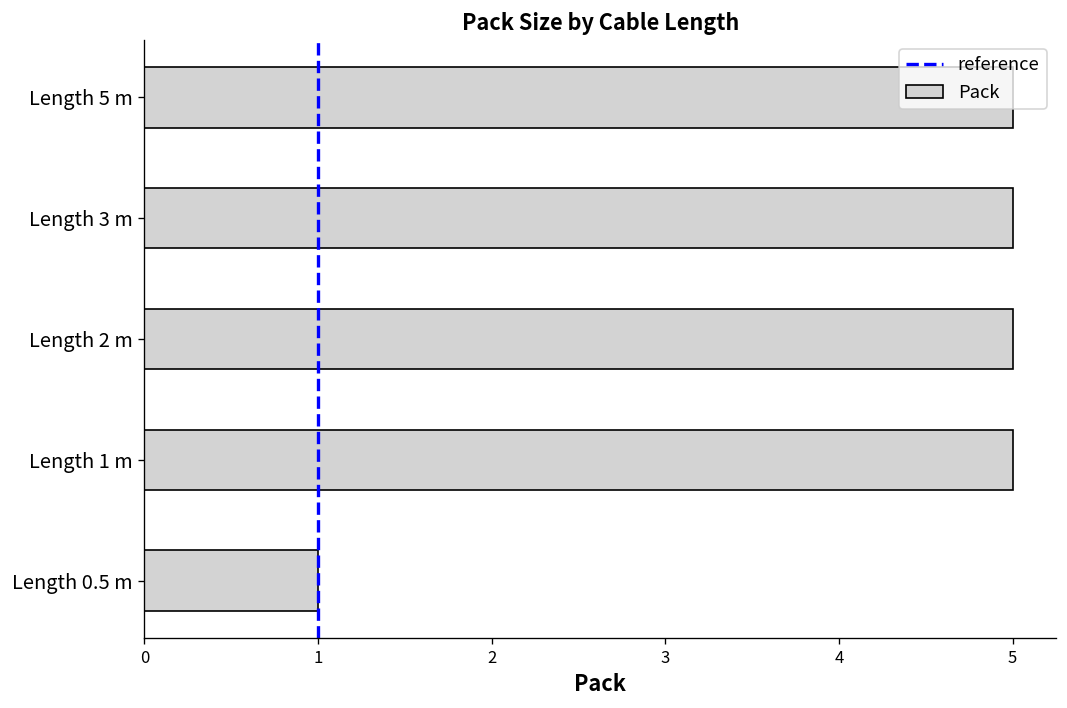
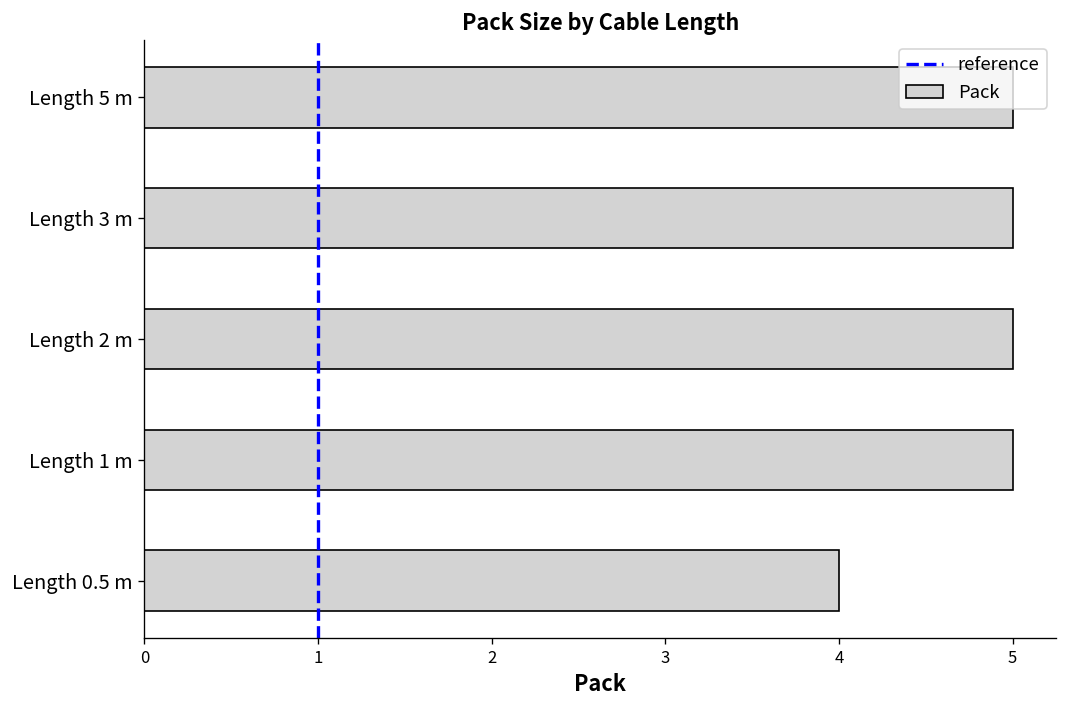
Length 0.5 m: 1 -> 4
